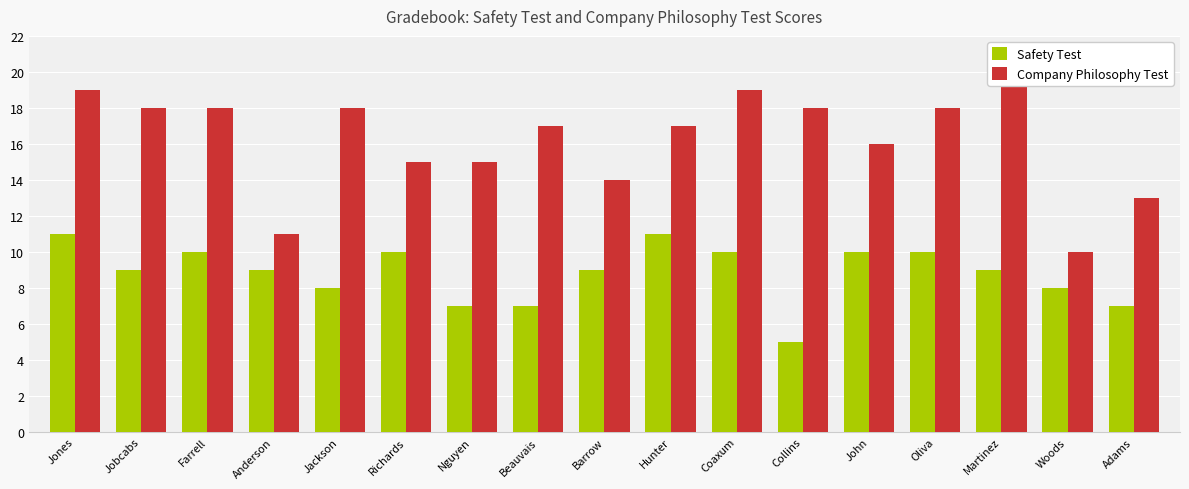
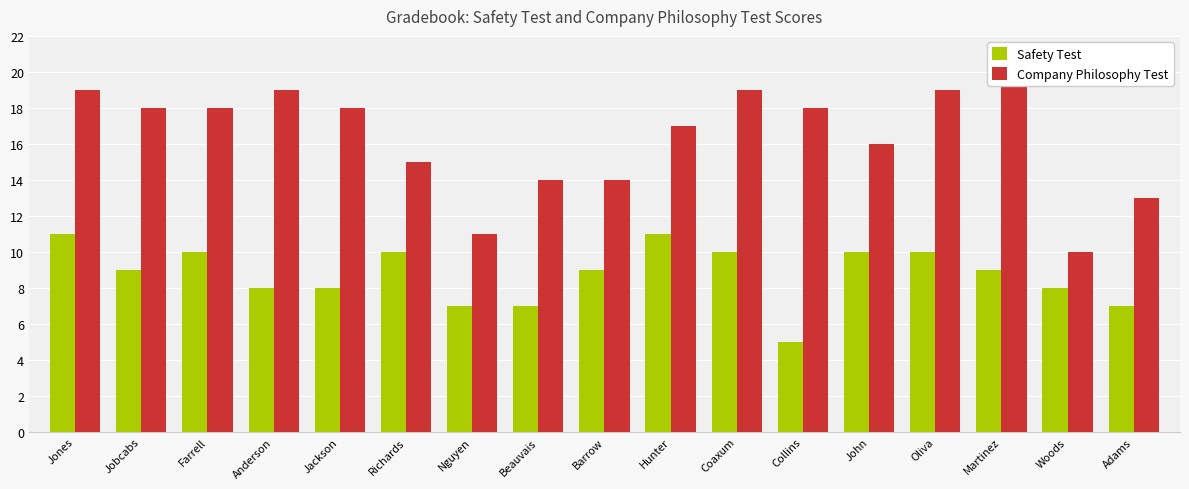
Safety Test, Anderson: 9 -> 8
Company Philosophy Test, Anderson: 11 -> 19
Company Philosophy Test, Nguyen: 15 -> 11
Company Philosophy Test, Beauvais: 17 -> 14
Company Philosophy Test, Oliva: 18 -> 19
